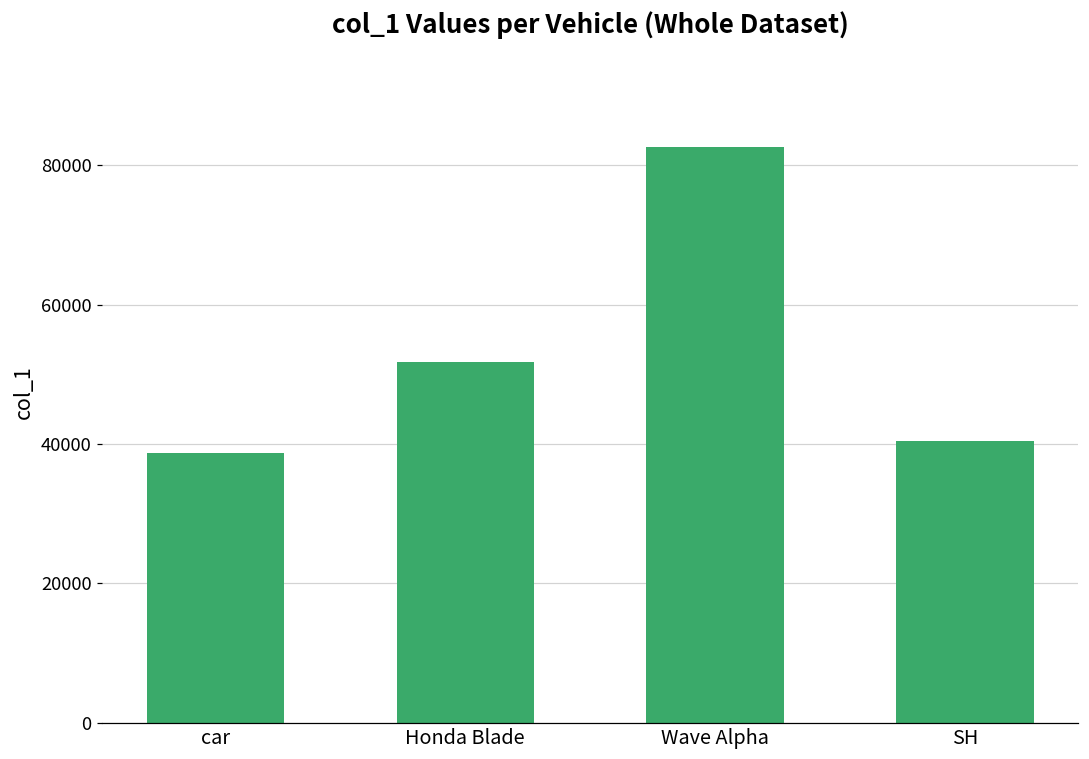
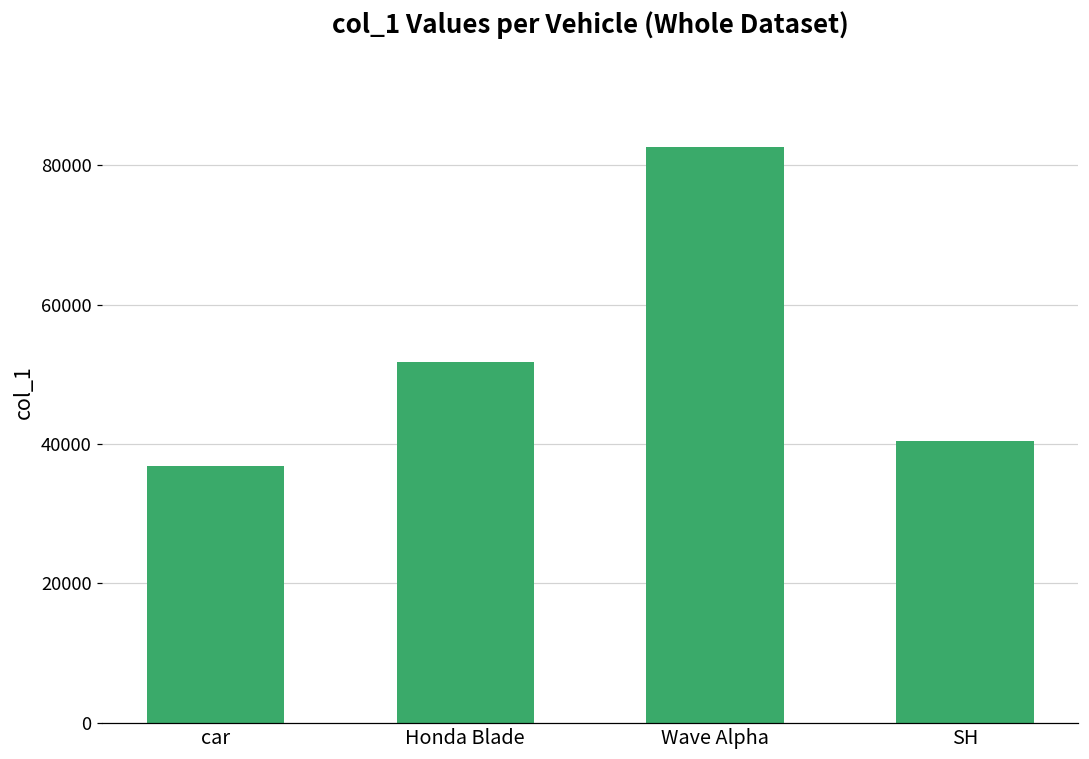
car: 39000 -> 37000
